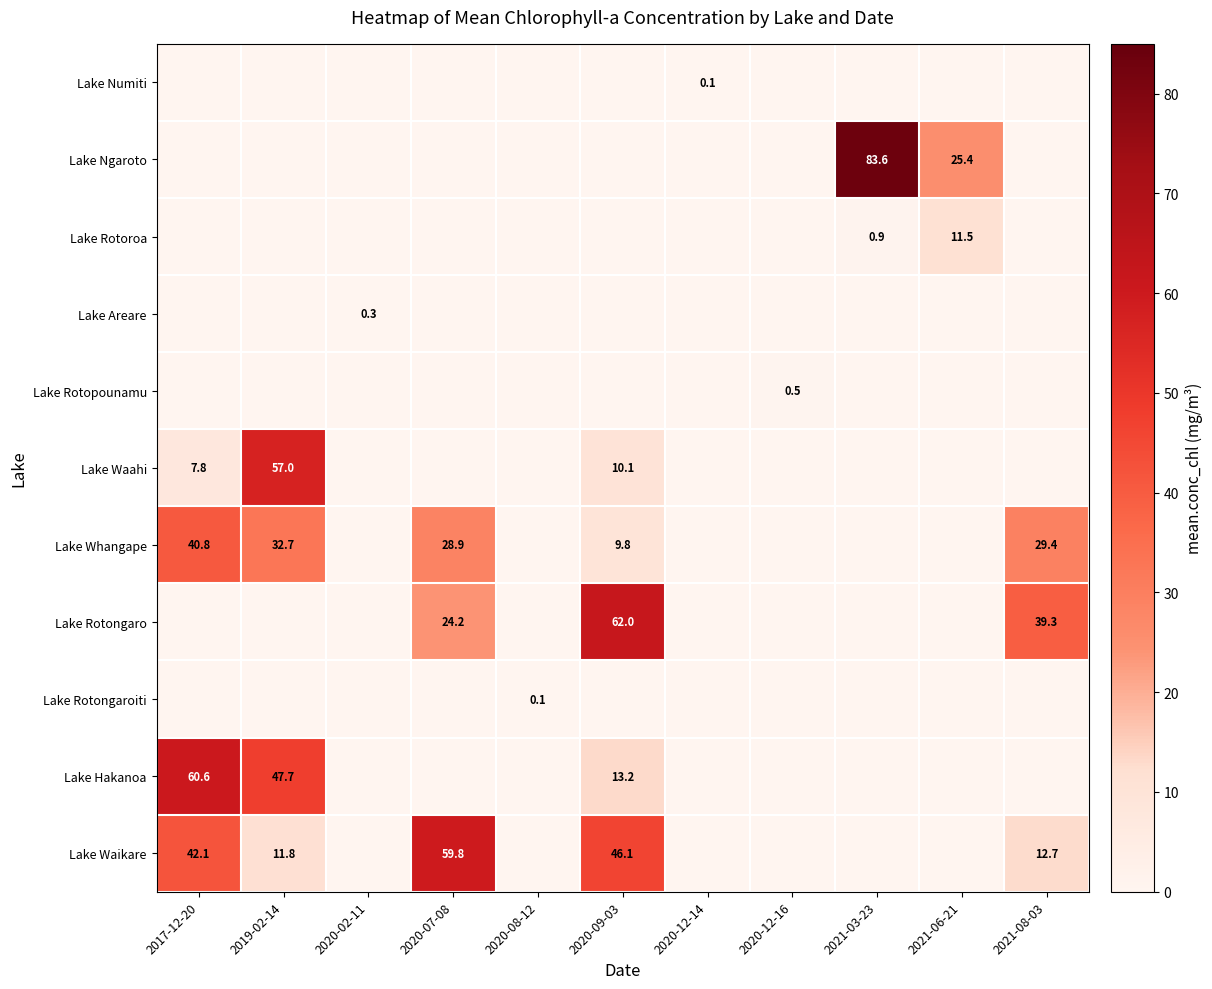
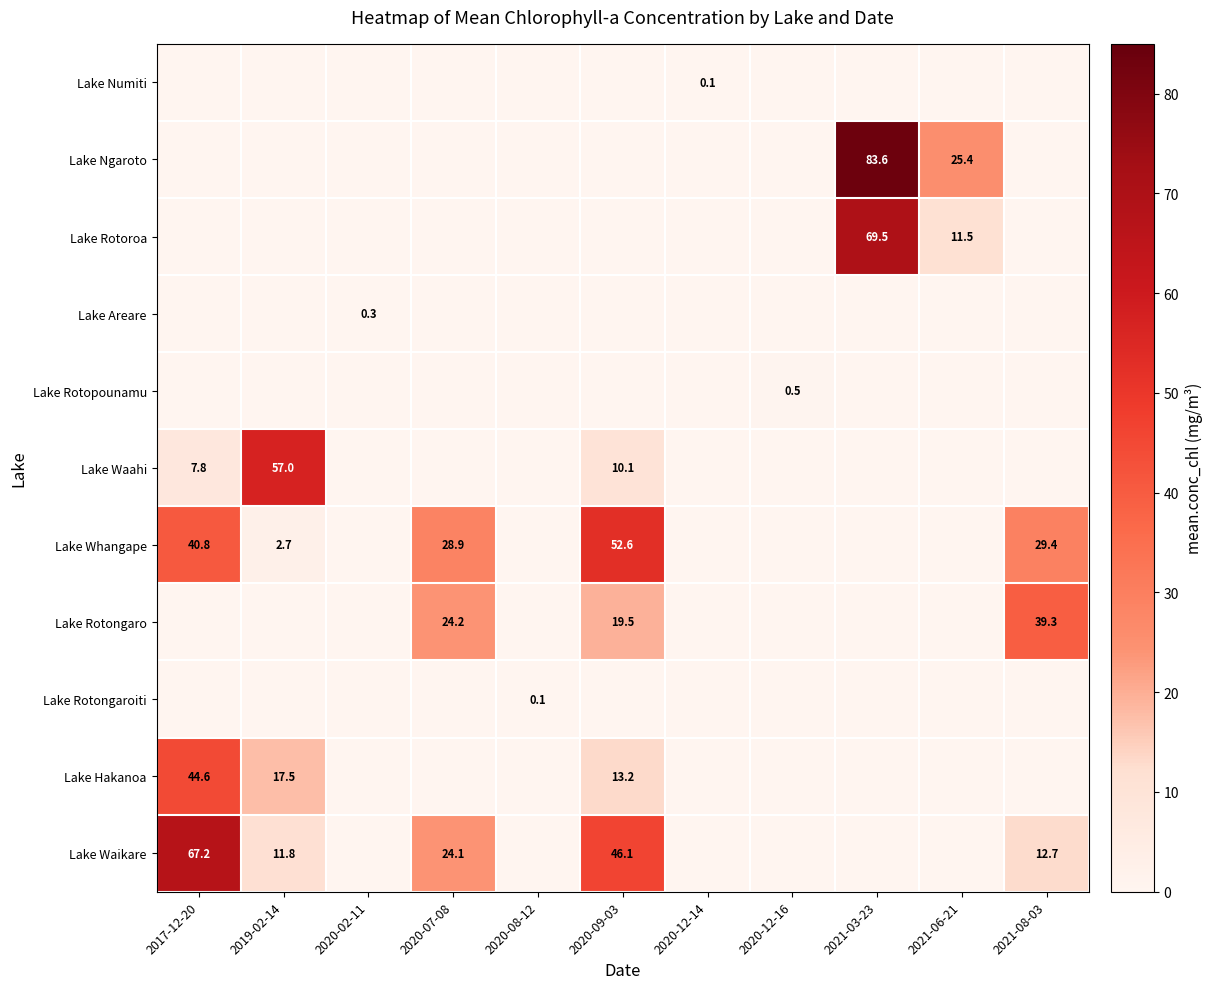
Lake Rotoroa, 2021-03-23: 0.9 -> 69.5
Lake Whangape, 2019-02-14: 32.7 -> 2.7
Lake Whangape, 2020-09-03: 9.8 -> 52.6
Lake Rotongaro, 2020-09-03: 62.0 -> 19.5
Lake Hakanoa, 2017-12-20: 60.6 -> 44.6
Lake Hakanoa, 2019-02-14: 47.7 -> 17.5
Lake Waikare, 2017-12-20: 42.1 -> 67.2
Lake Waikare, 2020-07-08: 59.8 -> 24.1
